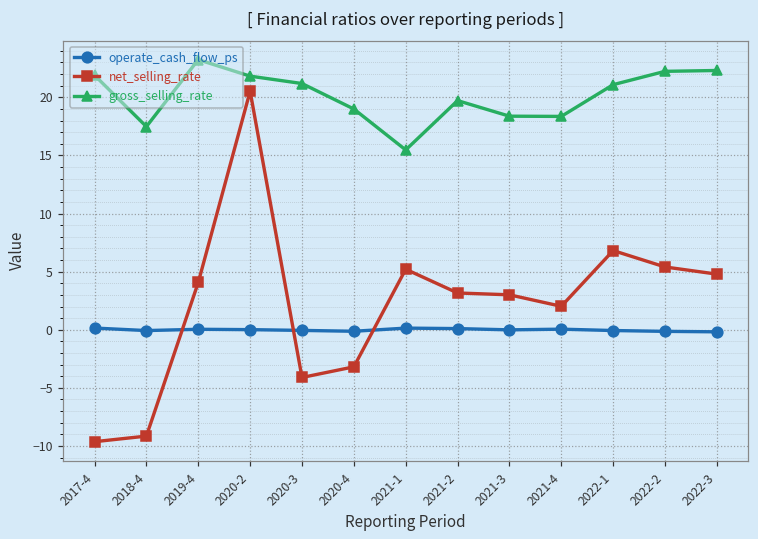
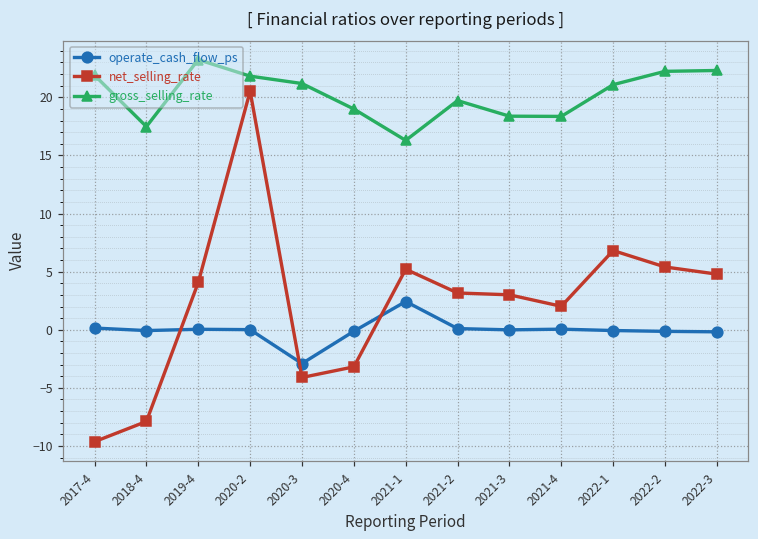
net_selling_rate, 2018-4: -9.2 -> -7.9
operate_cash_flow_ps, 2020-3: -0.1 -> -2.9
operate_cash_flow_ps, 2021-1: 0.1 -> 2.4
gross_selling_rate, 2021-1: 15.5 -> 16.3
